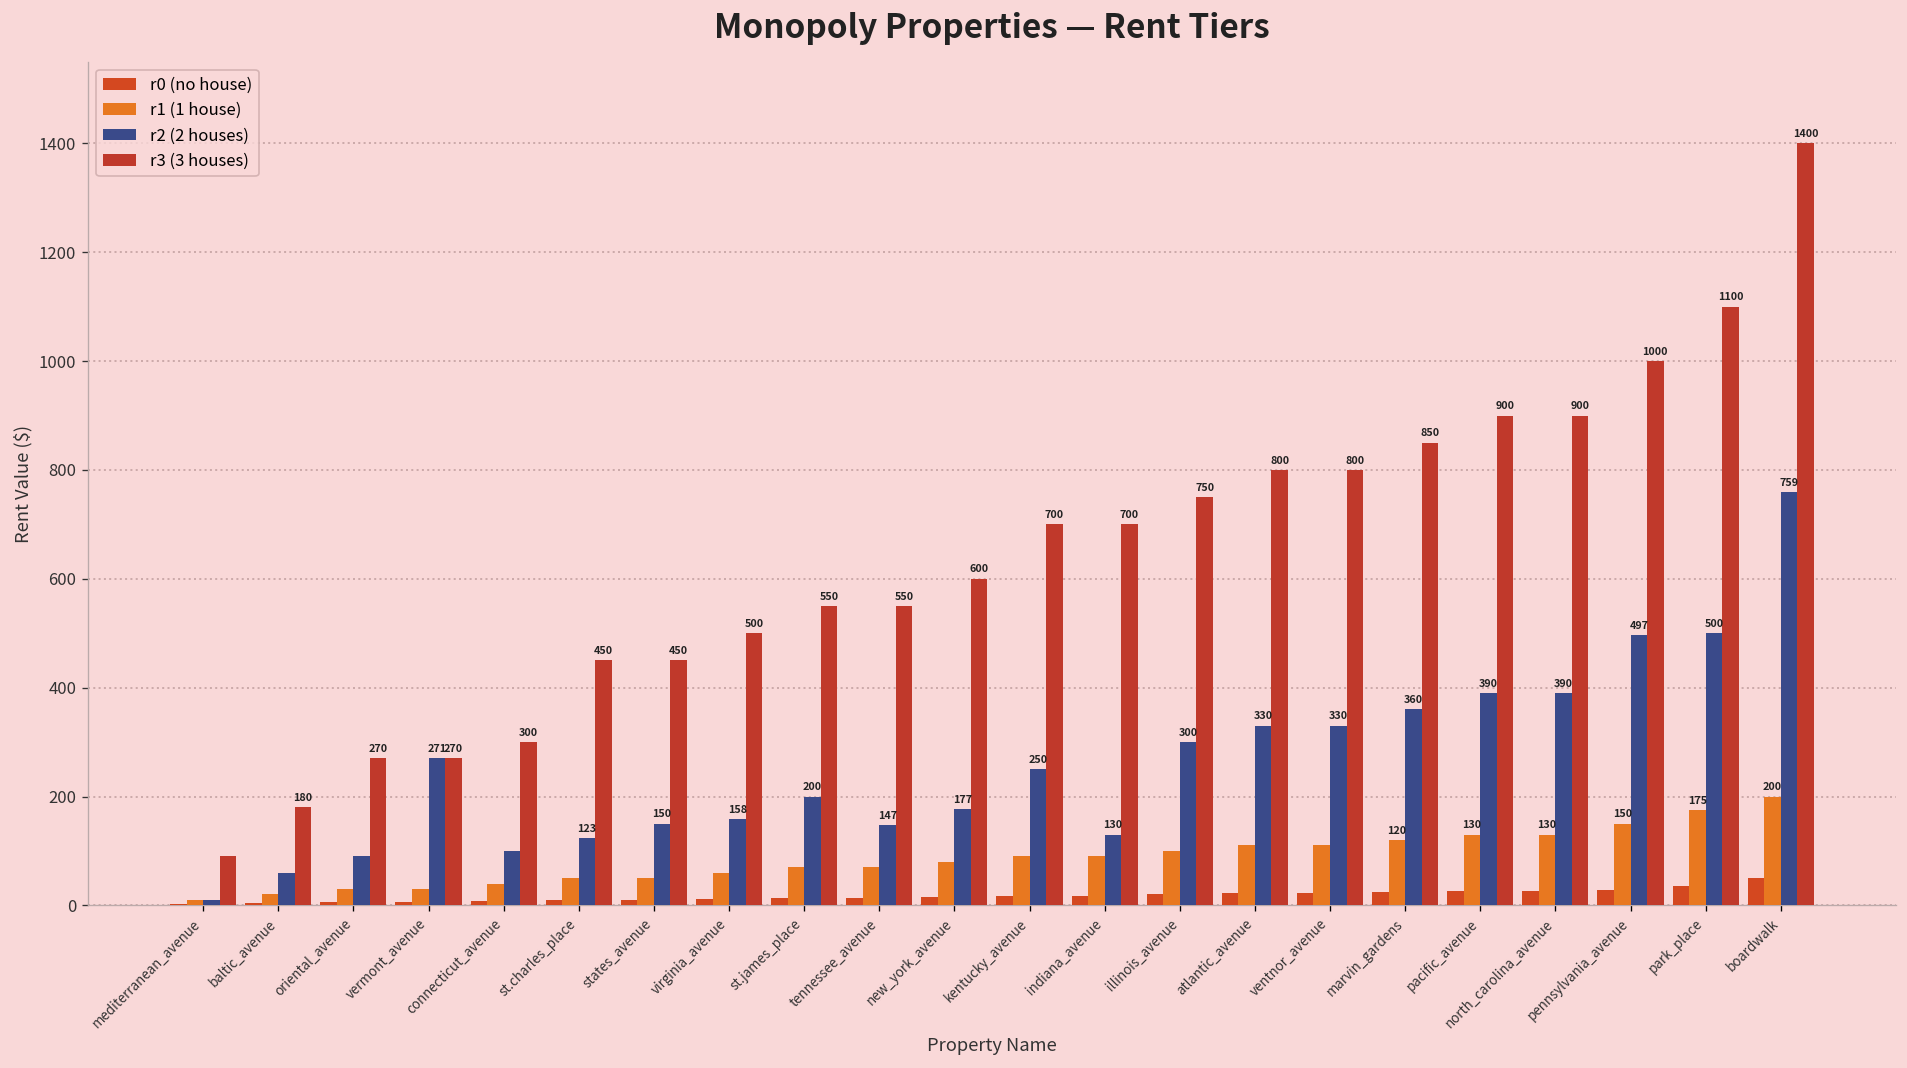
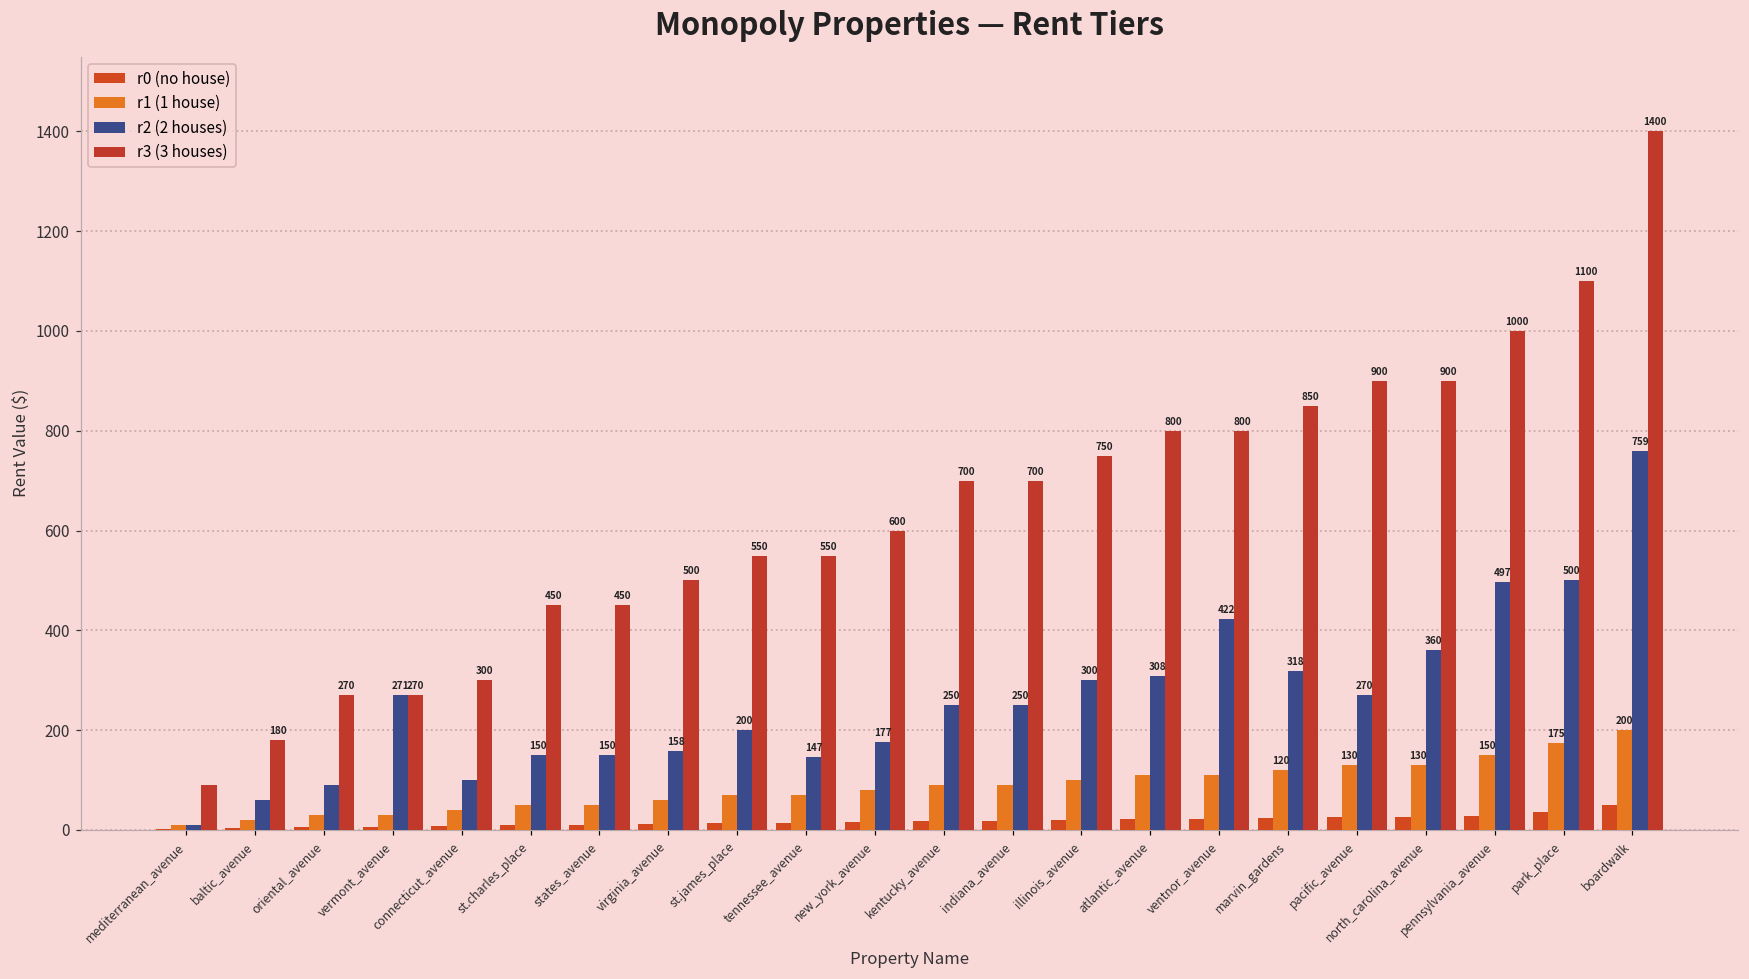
r2 (2 houses), st.charles_place: 123 -> 150
r2 (2 houses), indiana_avenue: 130 -> 250
r2 (2 houses), atlantic_avenue: 330 -> 308
r2 (2 houses), ventnor_avenue: 330 -> 422
r2 (2 houses), marvin_gardens: 360 -> 318
r2 (2 houses), pacific_avenue: 390 -> 270
r2 (2 houses), north_carolina_avenue: 390 -> 360
